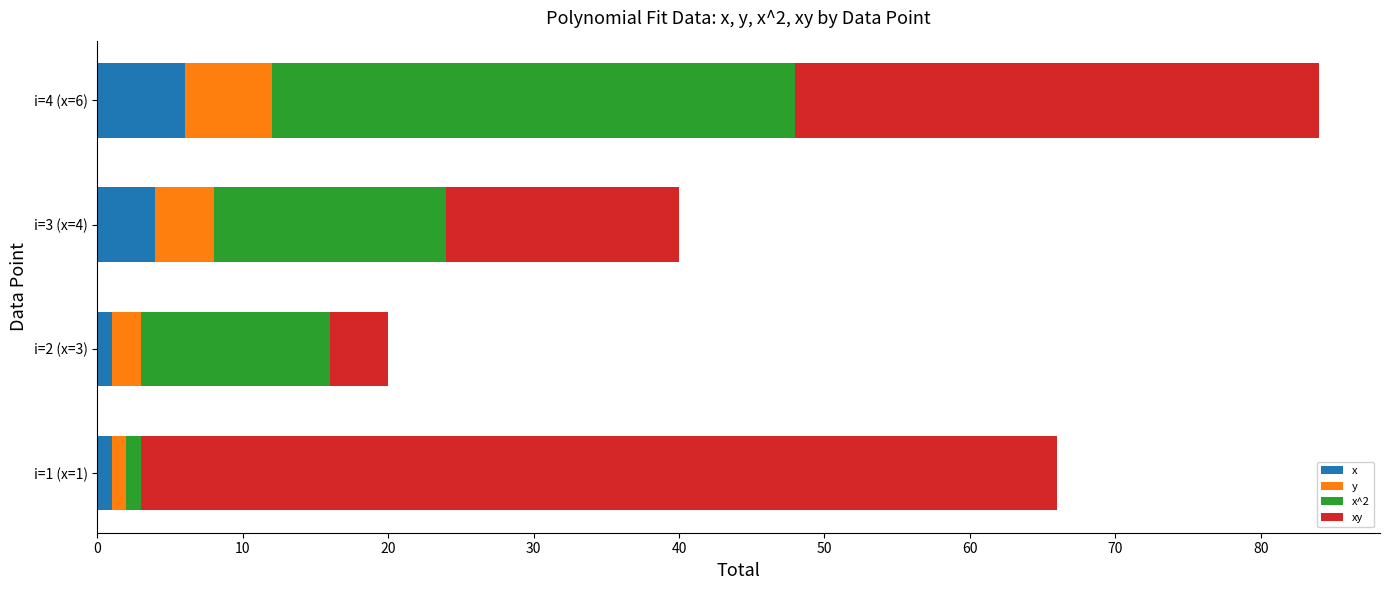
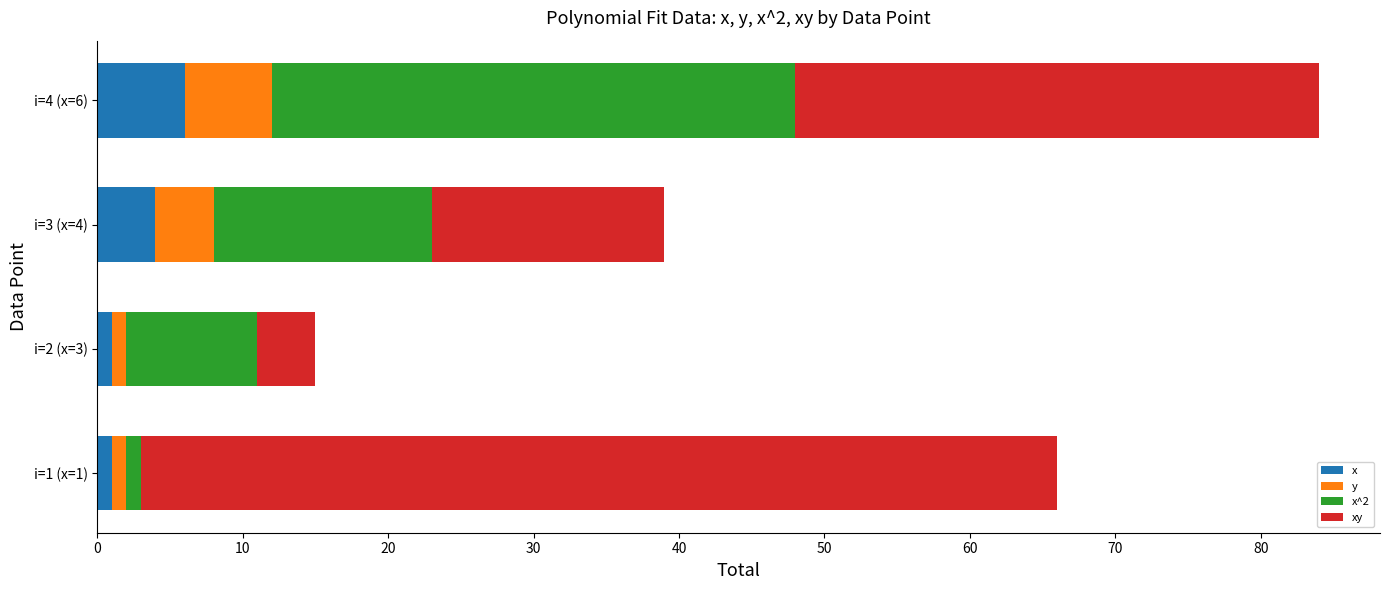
x^2, i=3 (x=4): 16 -> 15
y, i=2 (x=3): 2 -> 1
x^2, i=2 (x=3): 13 -> 9
